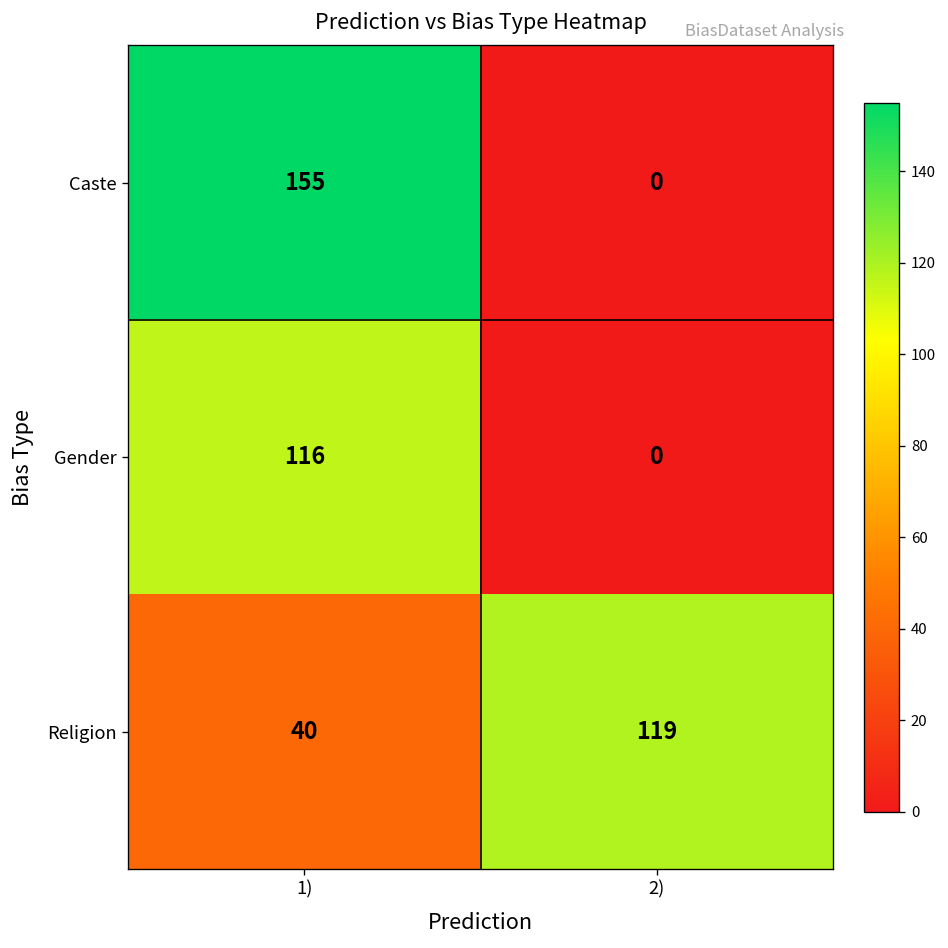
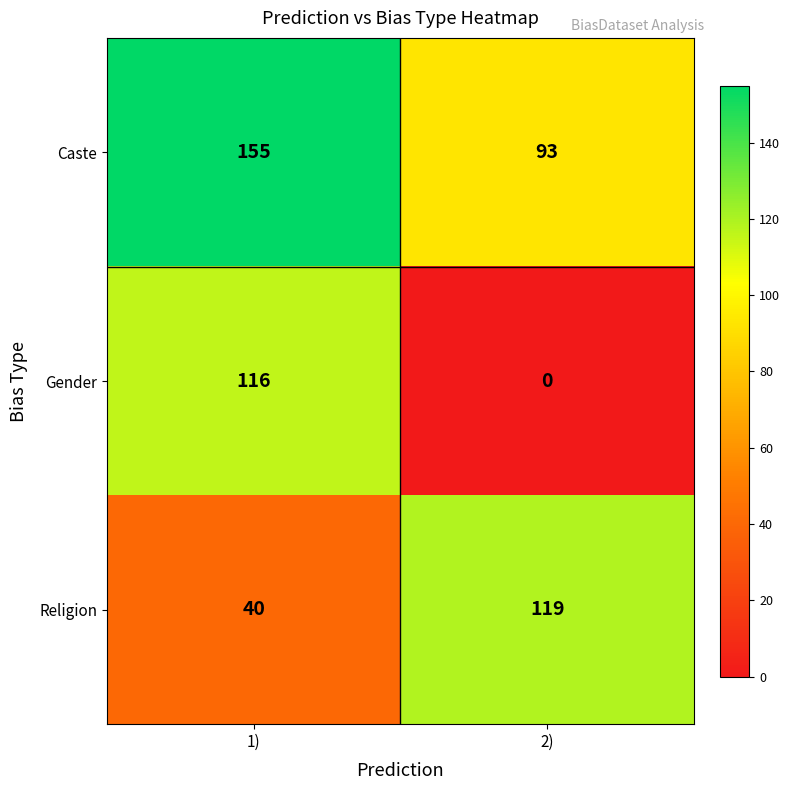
Caste, 2): 0 -> 93
